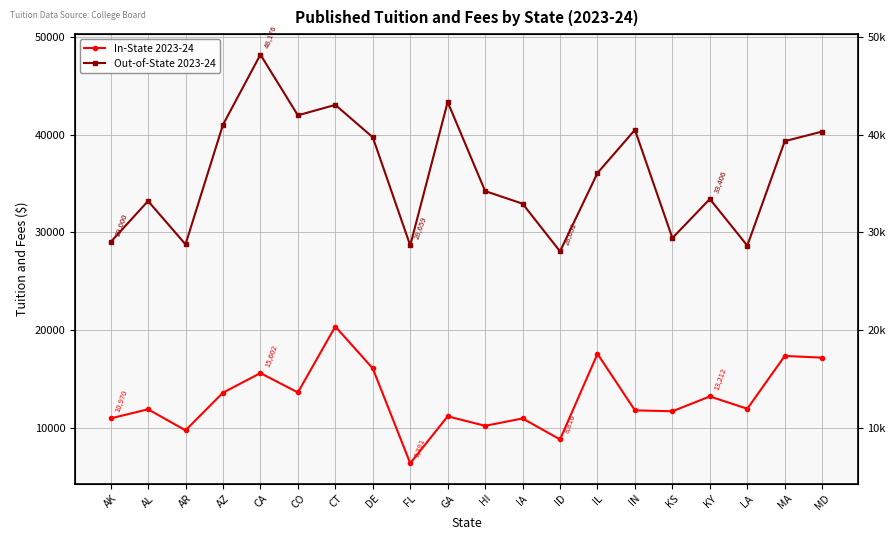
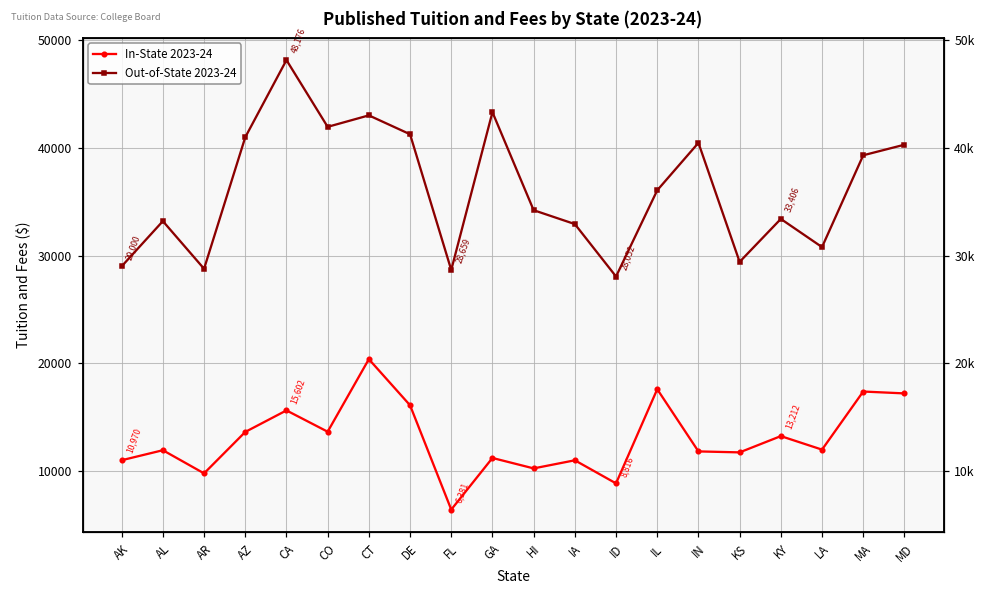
Out-of-State 2023-24, DE: 40000 -> 41000
Out-of-State 2023-24, LA: 29000 -> 31000
